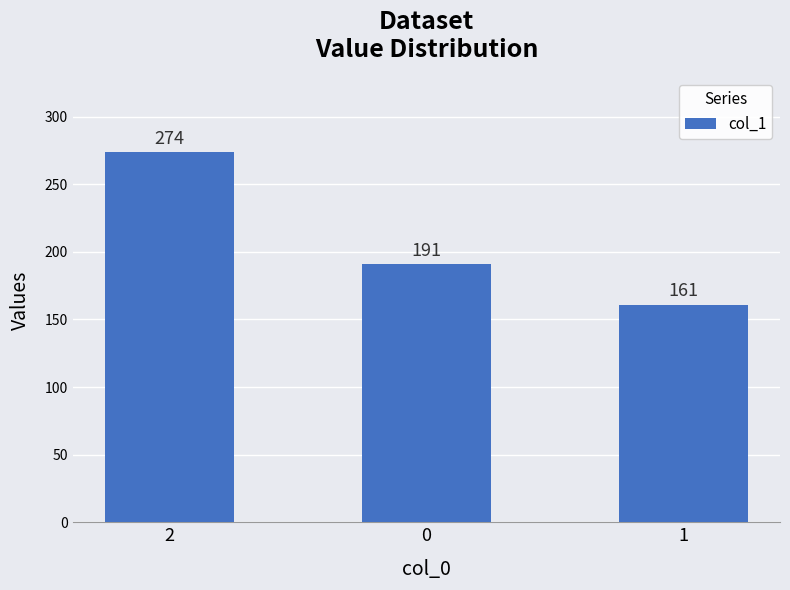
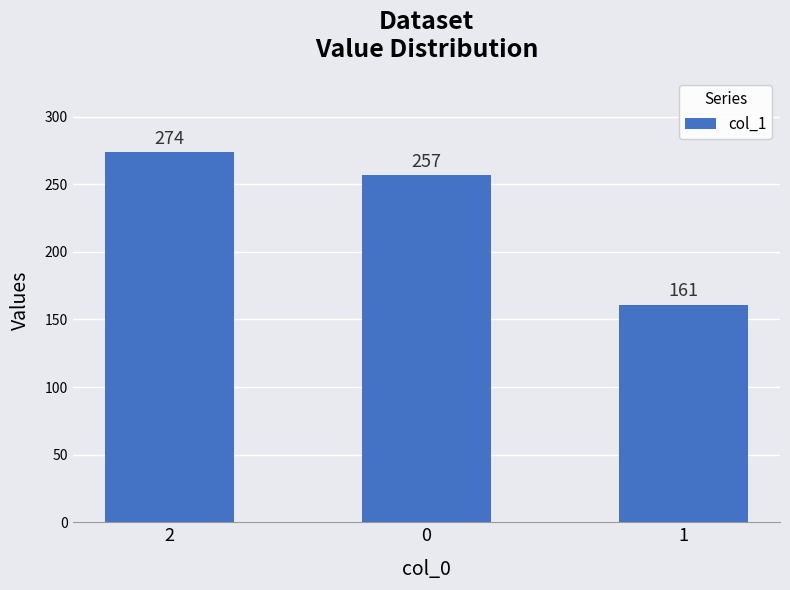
0: 191 -> 257
